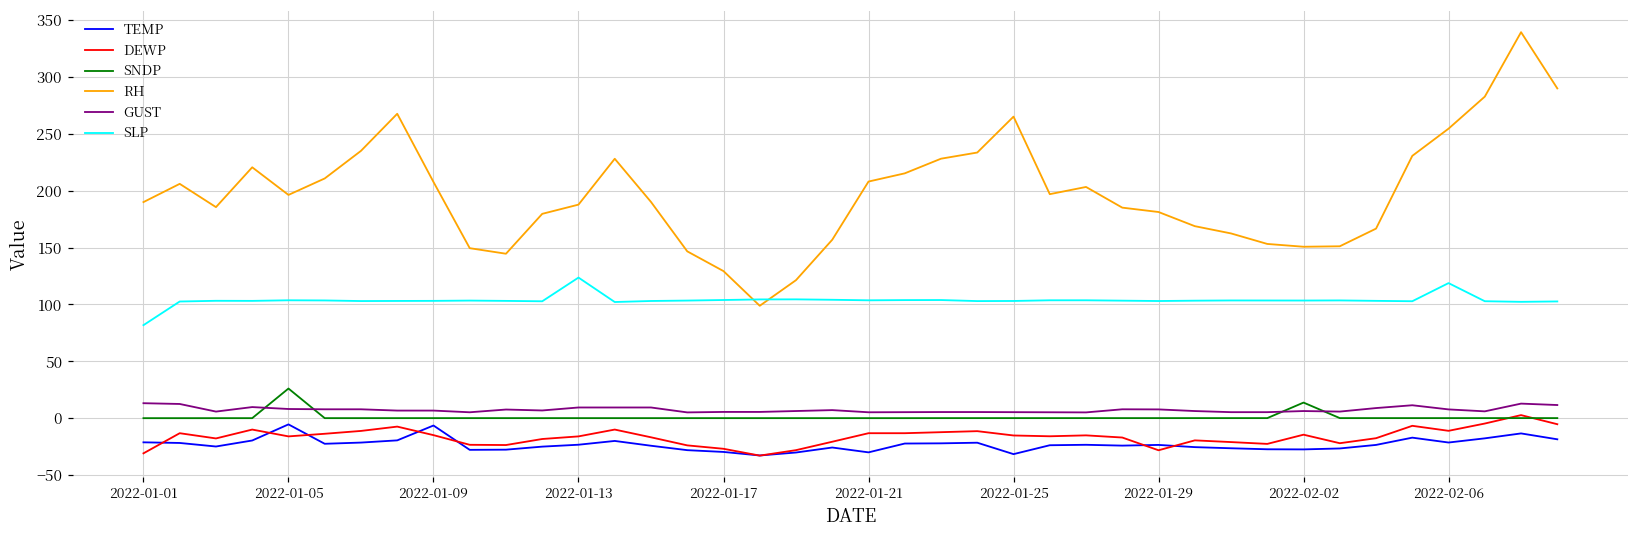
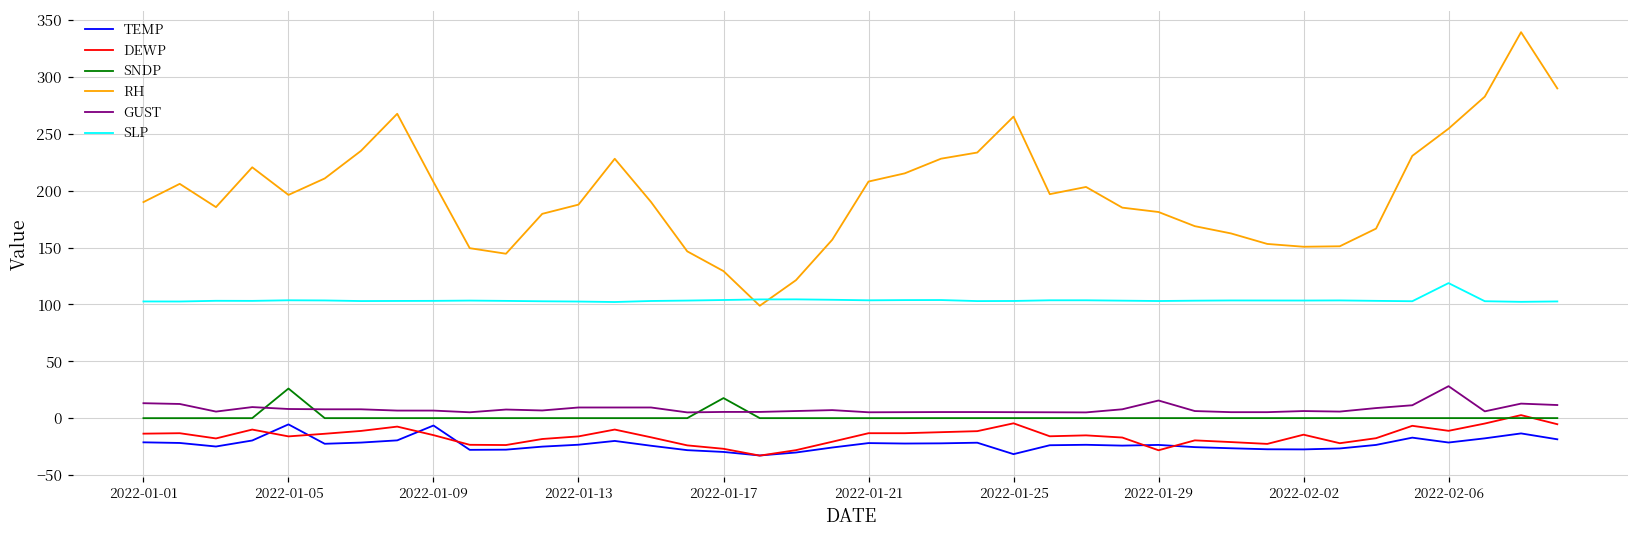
DEWP, 2022-01-01: -31 -> -14
SLP, 2022-01-01: 82 -> 103
SLP, 2022-01-13: 124 -> 103
SNDP, 2022-01-17: 0 -> 18
TEMP, 2022-01-21: -30 -> -22
DEWP, 2022-01-25: -15 -> -5
GUST, 2022-01-29: 8 -> 16
SNDP, 2022-02-02: 14 -> 0
GUST, 2022-02-06: 8 -> 28
